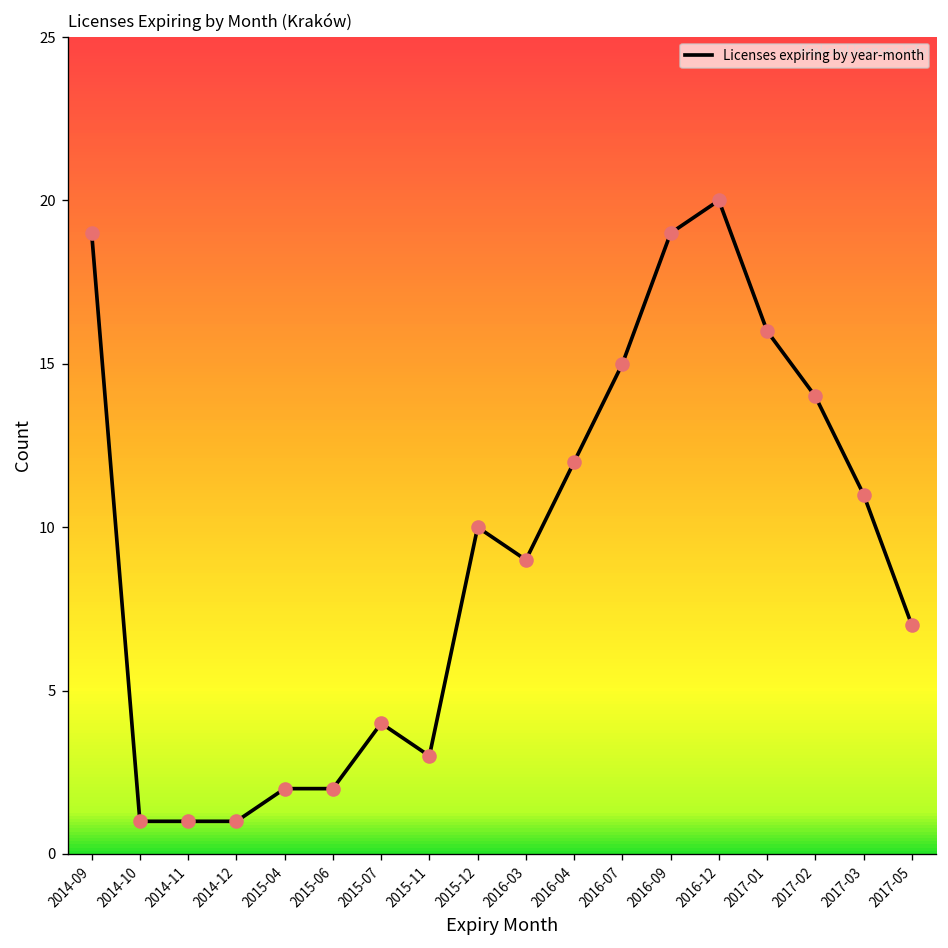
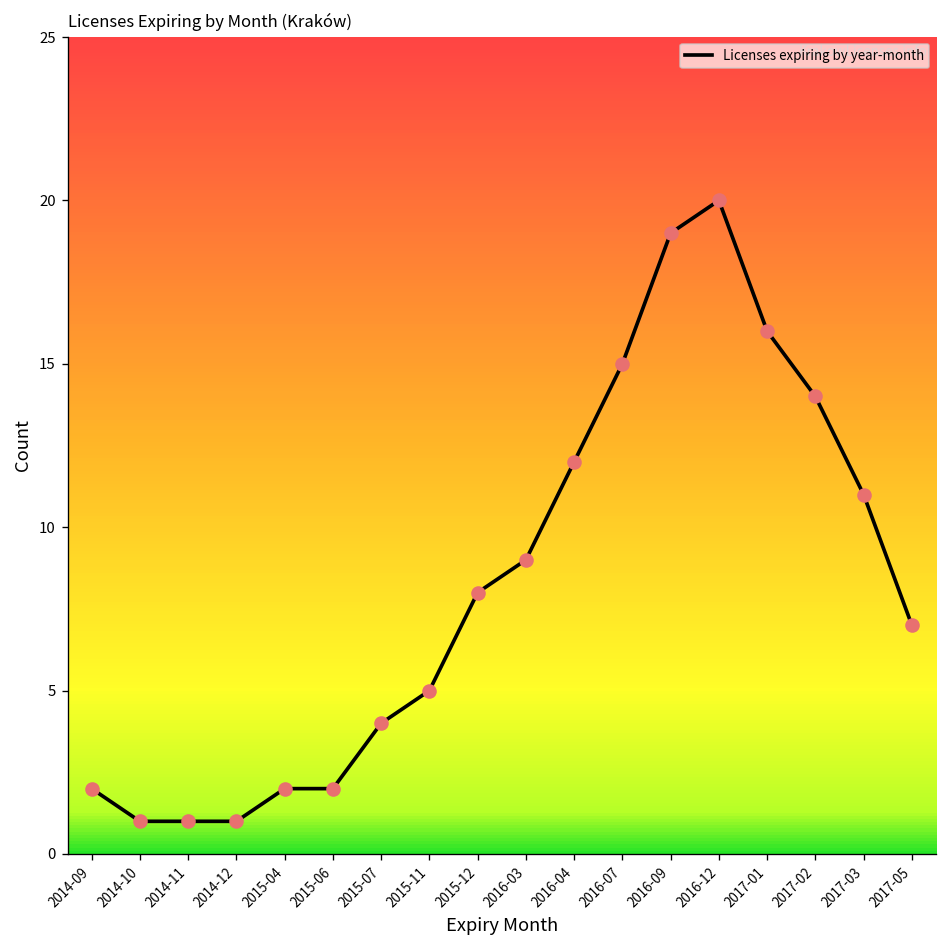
2014-09: 19 -> 2
2015-11: 3 -> 5
2015-12: 10 -> 8
